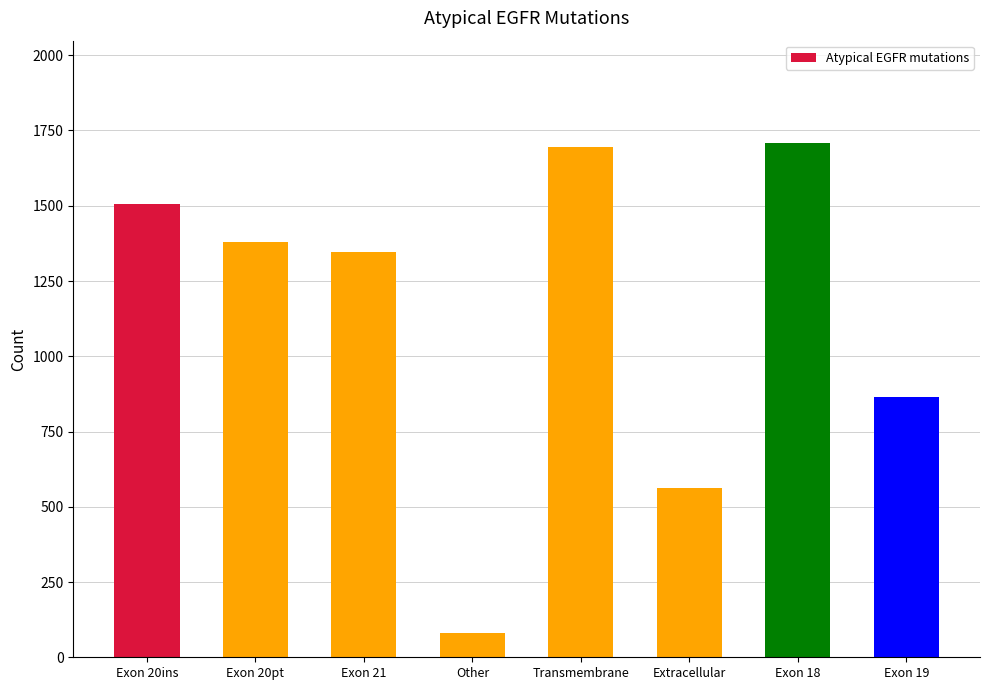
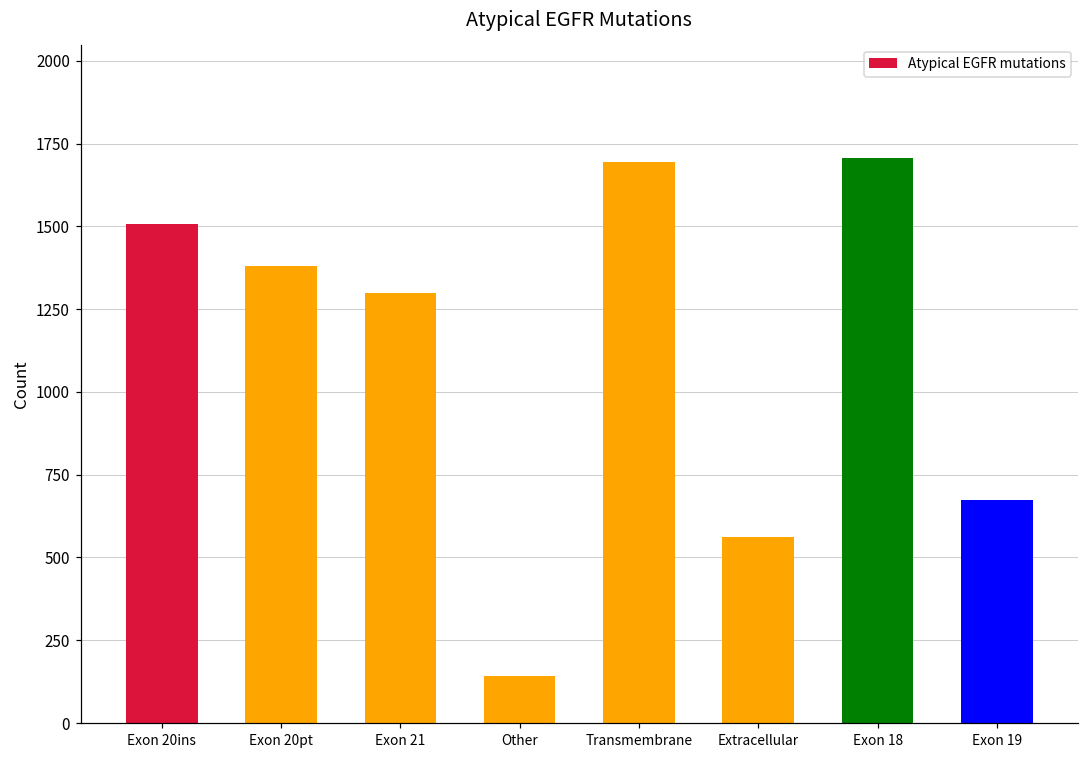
Exon 21: 1350 -> 1300
Other: 80 -> 140
Exon 19: 870 -> 670
